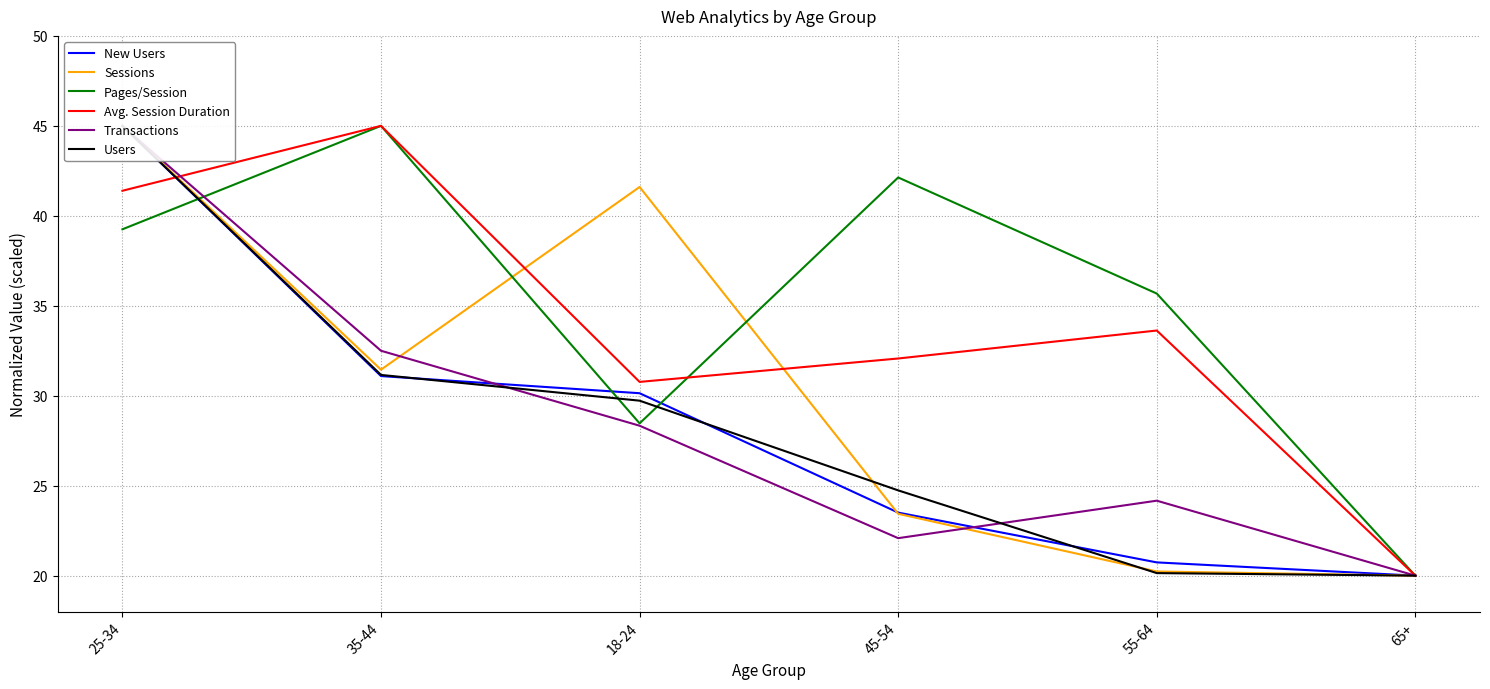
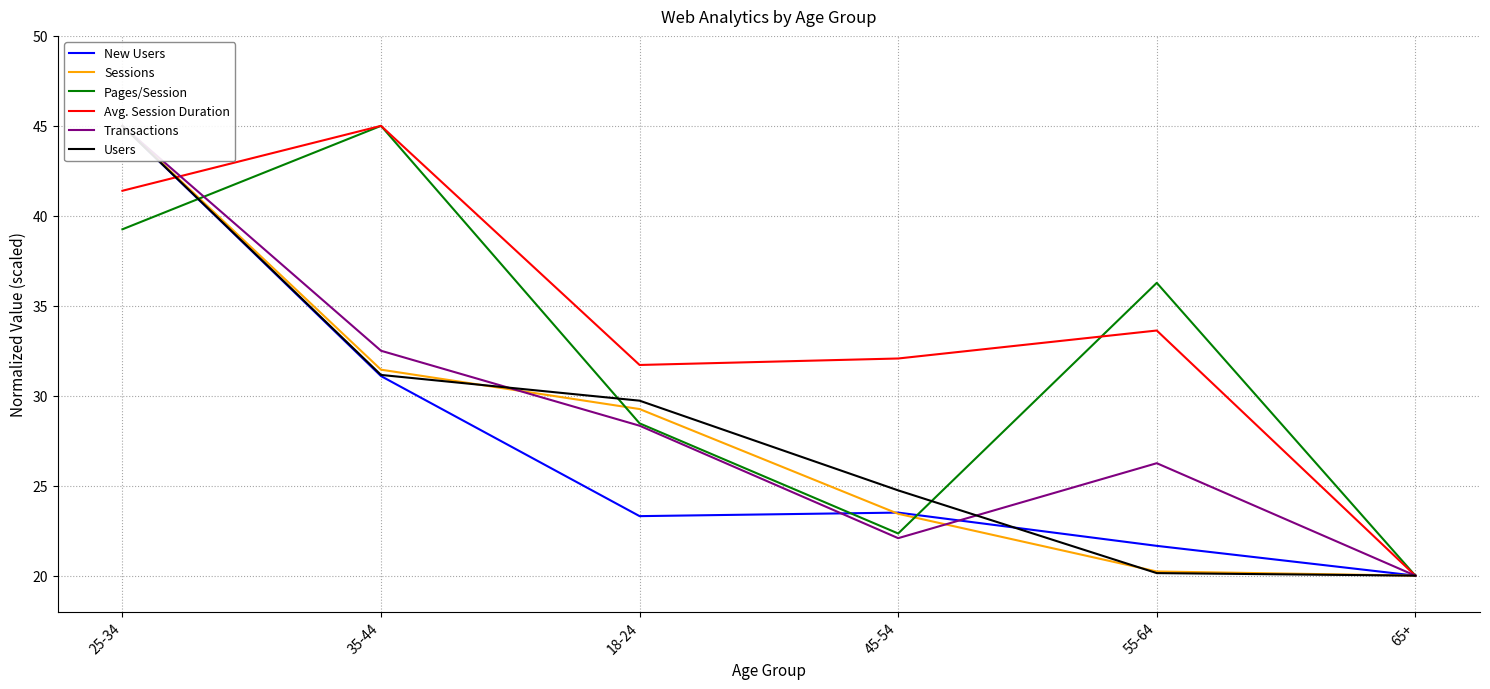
New Users, 18-24: 30.1 -> 23.3
Sessions, 18-24: 41.6 -> 29.3
Avg. Session Duration, 18-24: 30.8 -> 31.7
Pages/Session, 45-54: 42.1 -> 22.3
New Users, 55-64: 20.7 -> 21.7
Pages/Session, 55-64: 35.7 -> 36.3
Transactions, 55-64: 24.2 -> 26.3
